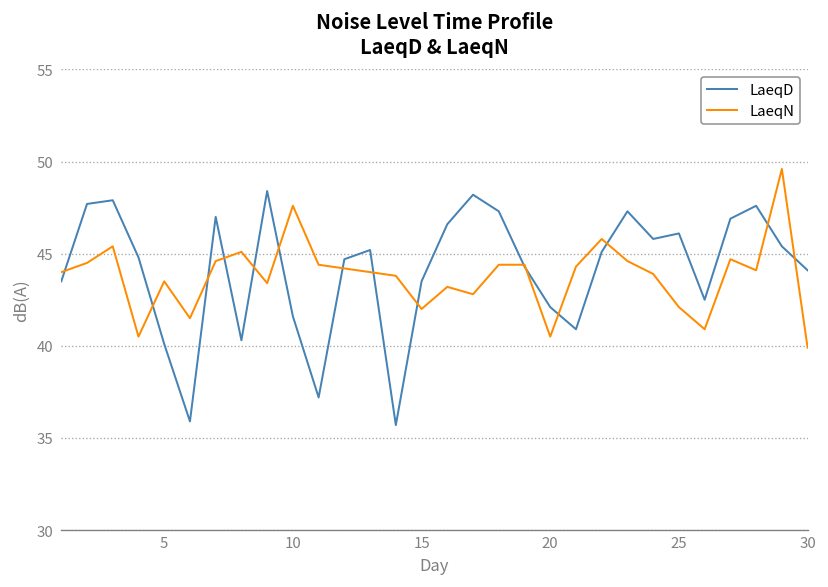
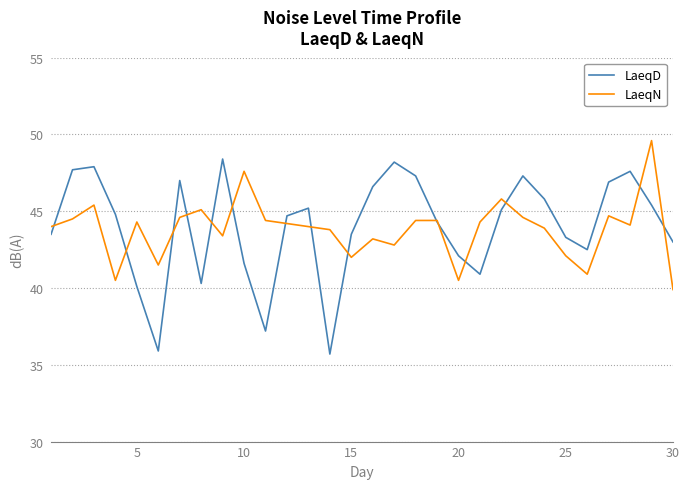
LaeqN, 5: 43.5 -> 44.3
LaeqD, 25: 46.1 -> 43.3
LaeqD, 30: 44.1 -> 43.0
